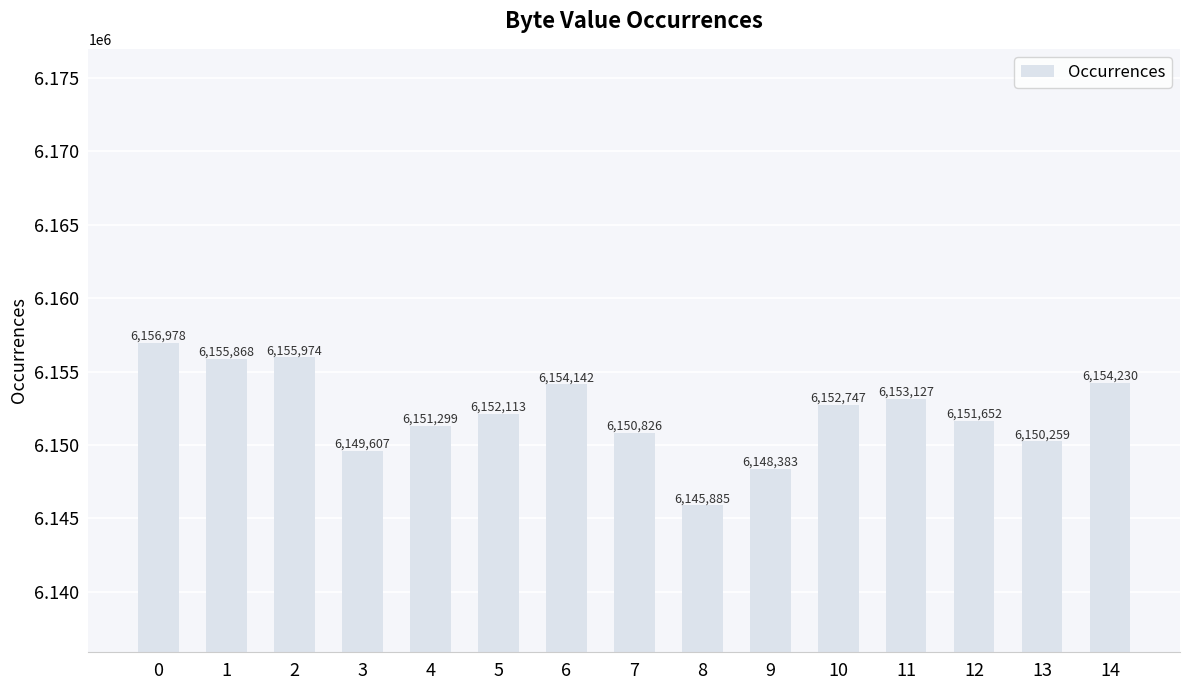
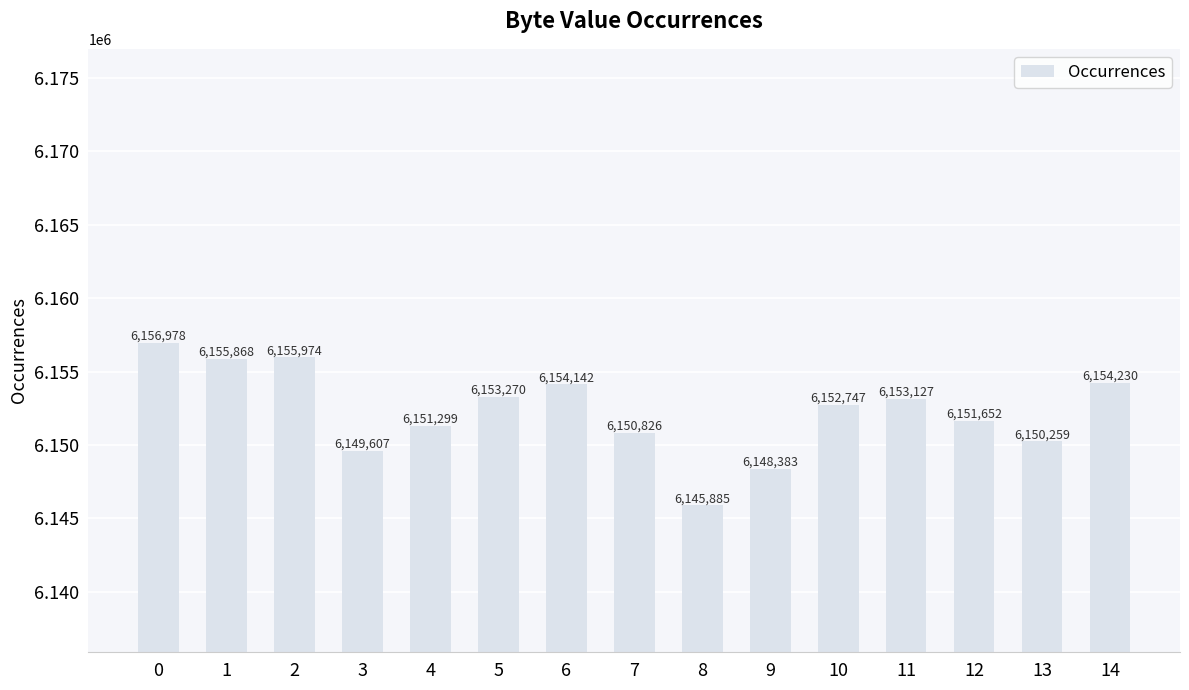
5: 6,152,113 -> 6,153,270
